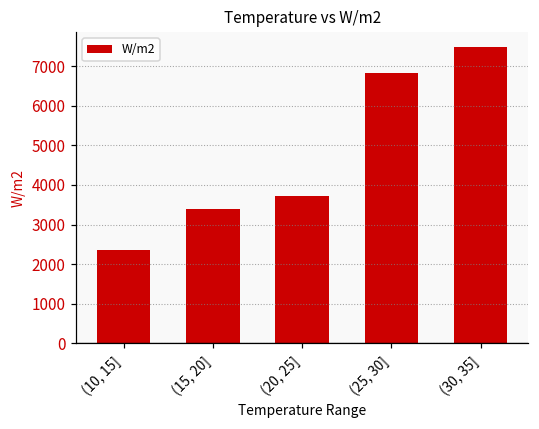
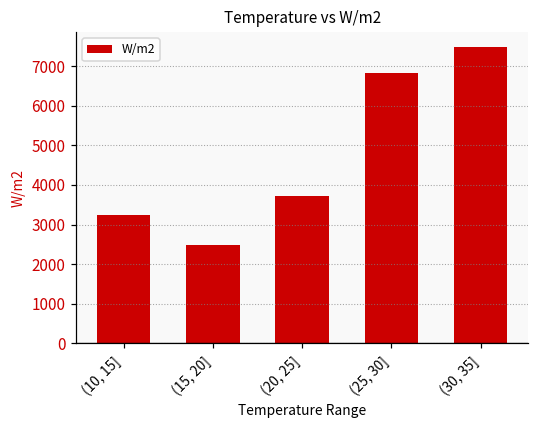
(10, 15]: 2400 -> 3200
(15, 20]: 3400 -> 2500
